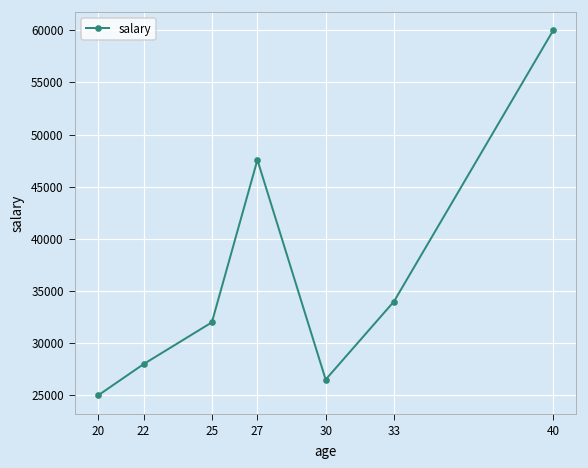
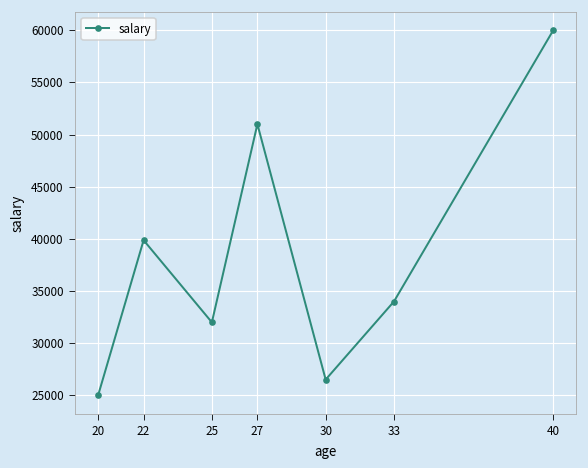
22: 28000 -> 40000
27: 48000 -> 51000
